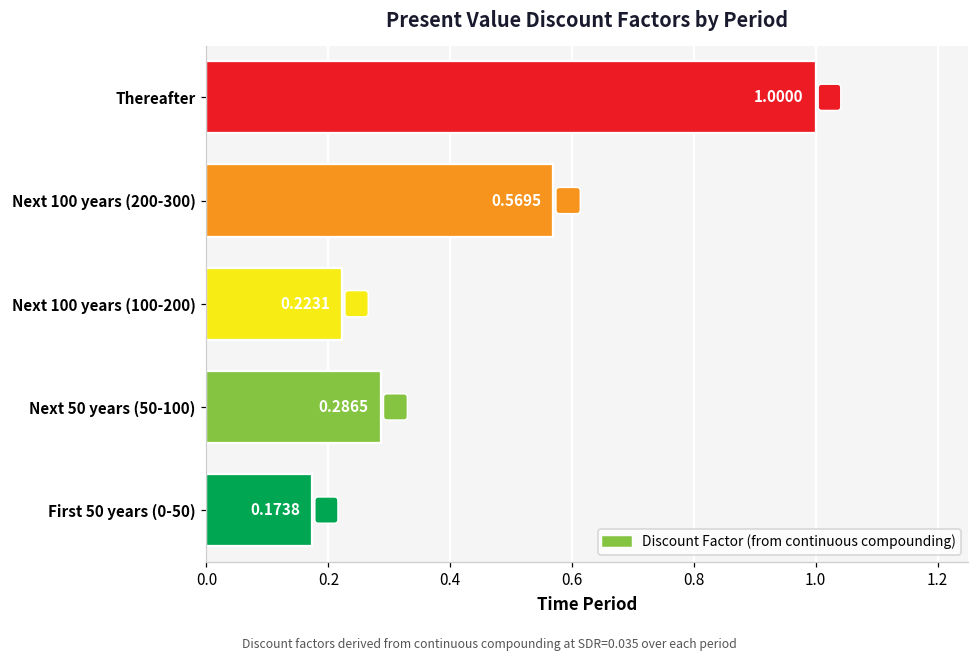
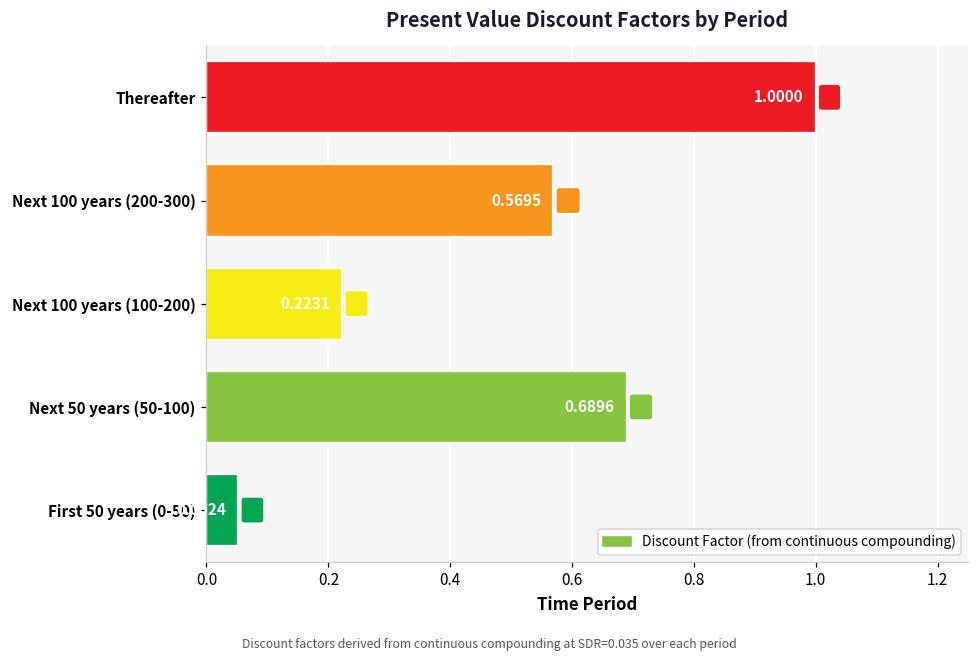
Next 50 years (50-100): 0.2865 -> 0.6896
First 50 years (0-50): 0.17 -> 0.05
